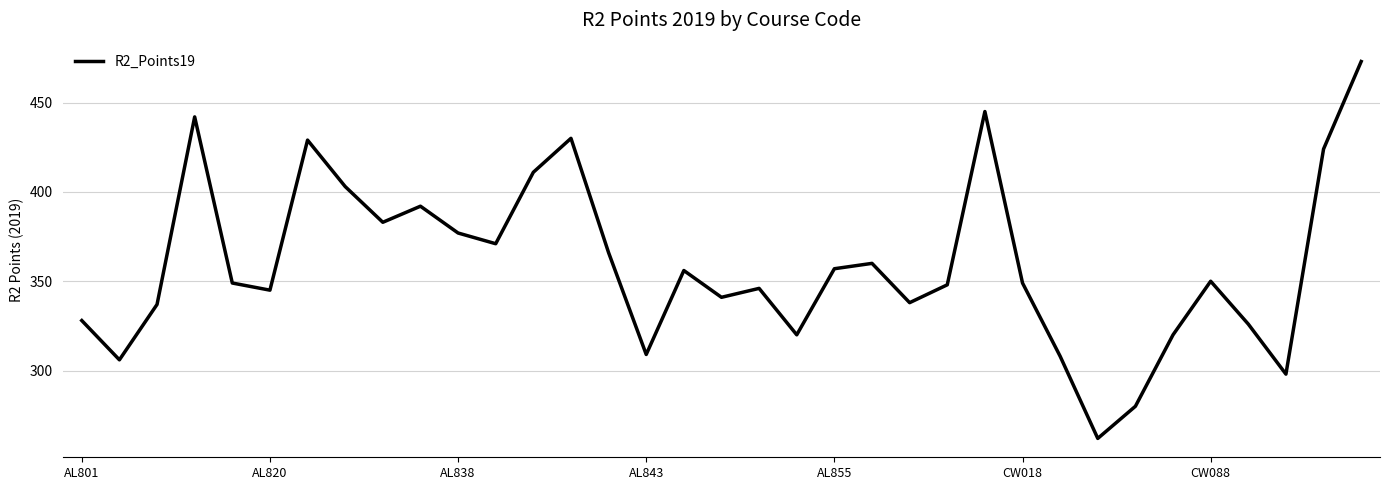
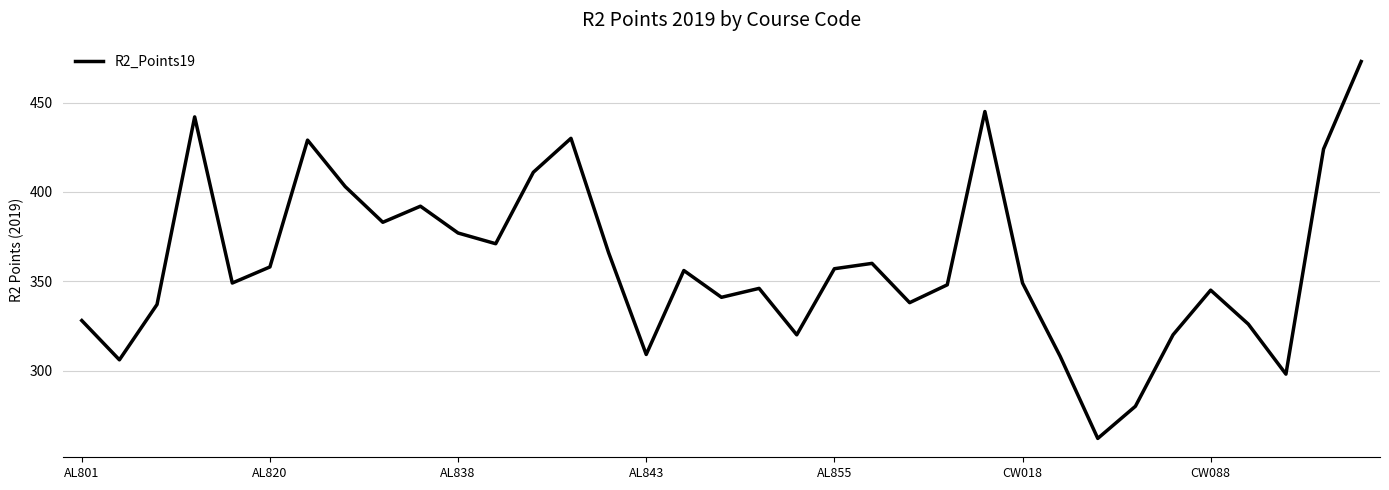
AL820: 345 -> 358
CW088: 350 -> 345
